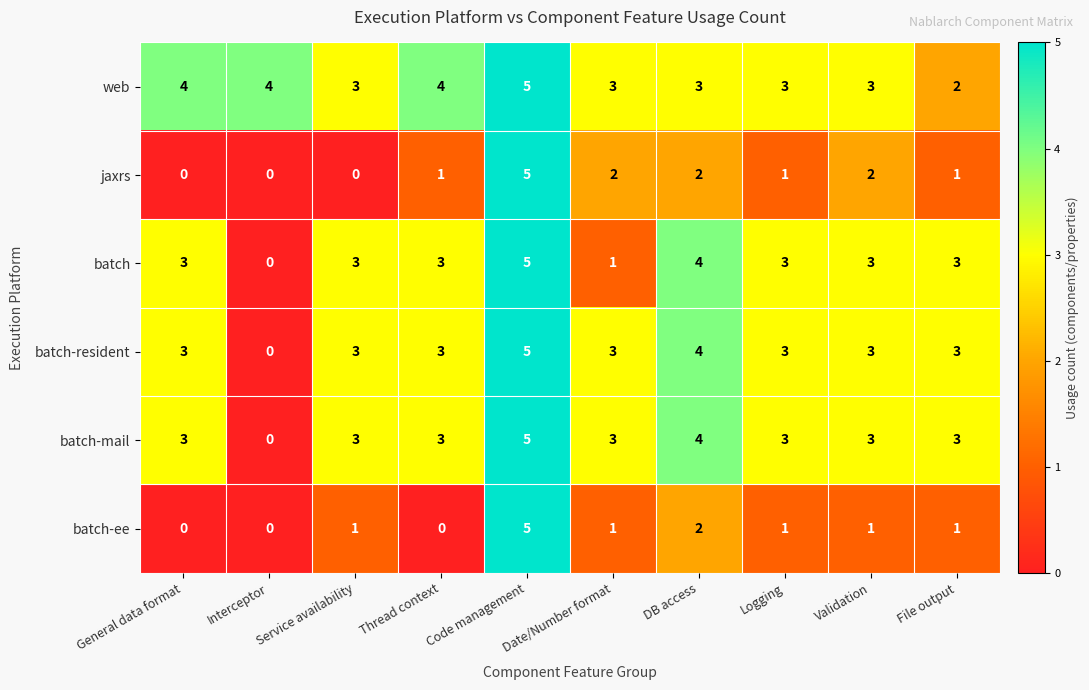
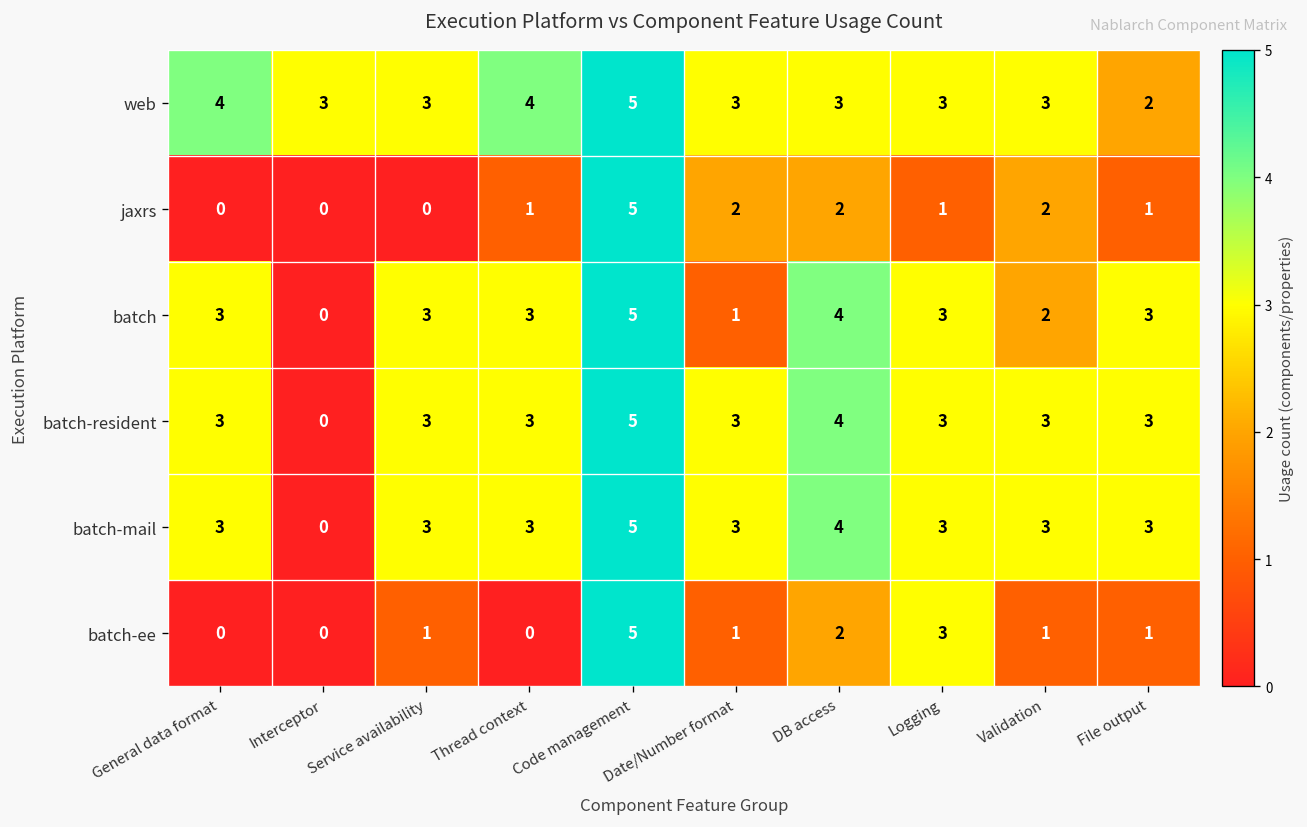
web, Interceptor: 4 -> 3
batch, Validation: 3 -> 2
batch-ee, Logging: 1 -> 3
